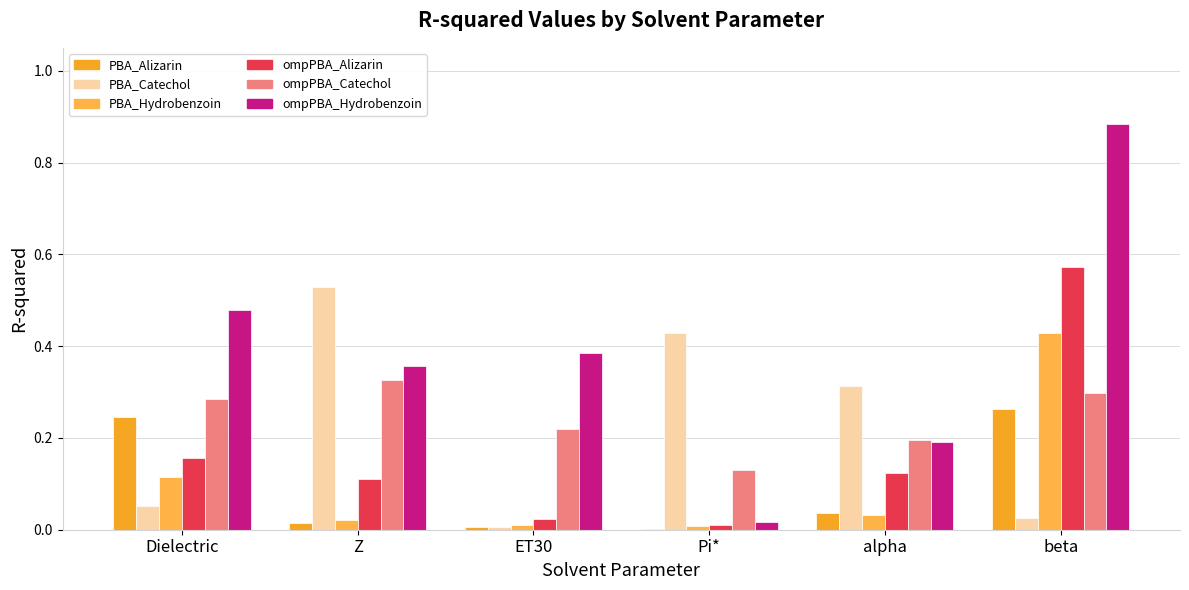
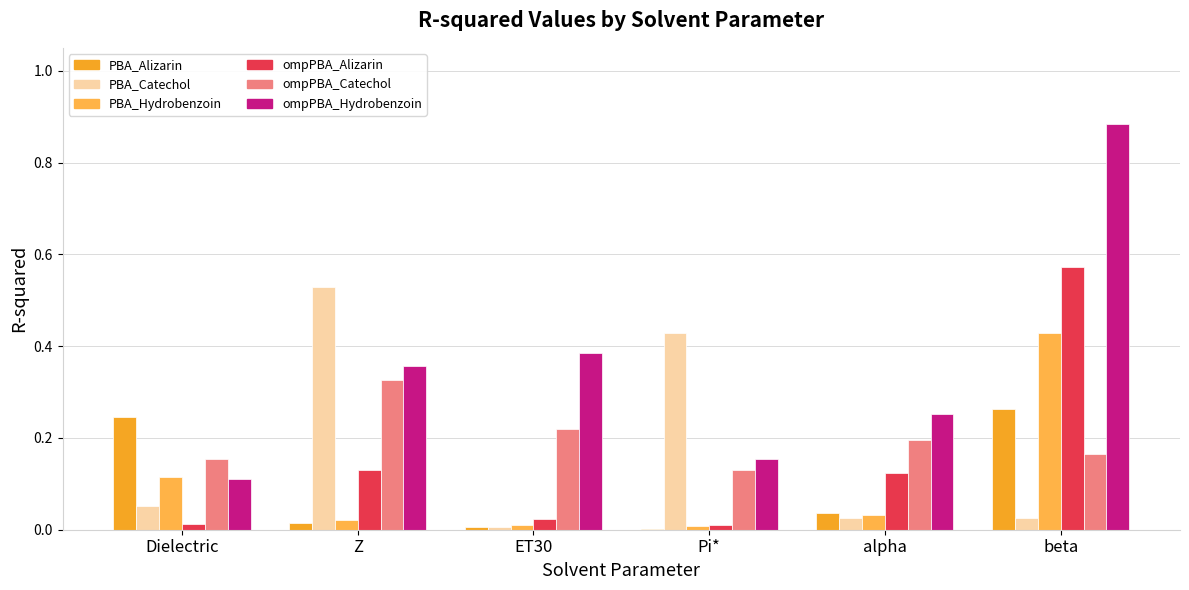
ompPBA_Alizarin, Dielectric: 0.16 -> 0.01
ompPBA_Catechol, Dielectric: 0.28 -> 0.15
ompPBA_Hydrobenzoin, Dielectric: 0.48 -> 0.11
ompPBA_Alizarin, Z: 0.11 -> 0.13
ompPBA_Hydrobenzoin, Pi*: 0.02 -> 0.15
PBA_Catechol, alpha: 0.31 -> 0.03
ompPBA_Hydrobenzoin, alpha: 0.19 -> 0.25
ompPBA_Catechol, beta: 0.30 -> 0.17
